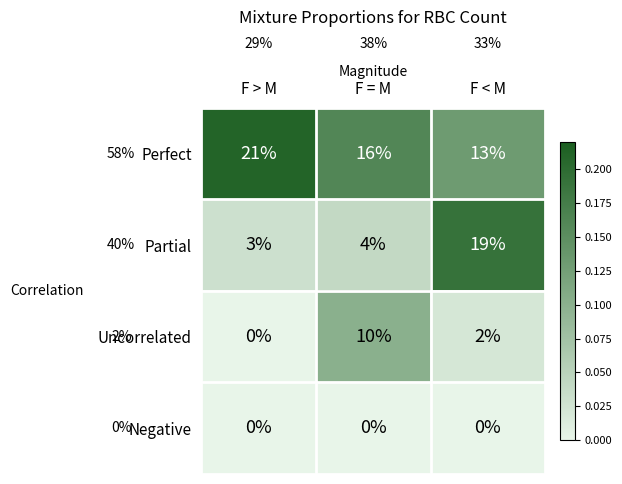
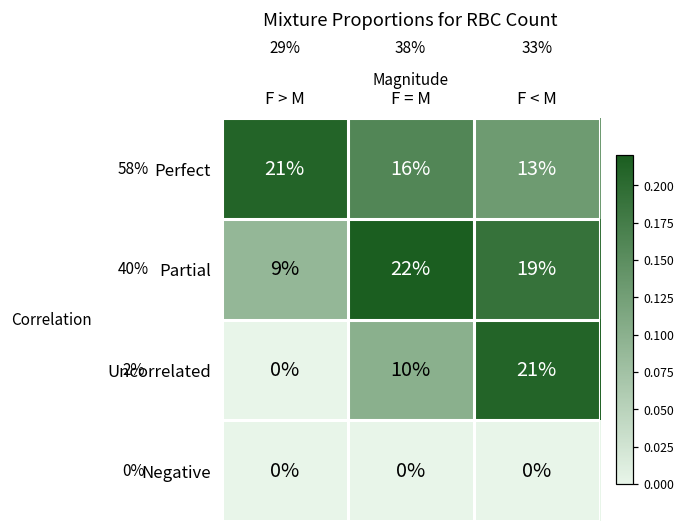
Partial, F > M: 3% -> 9%
Partial, F = M: 4% -> 22%
Uncorrelated, F < M: 2% -> 21%
